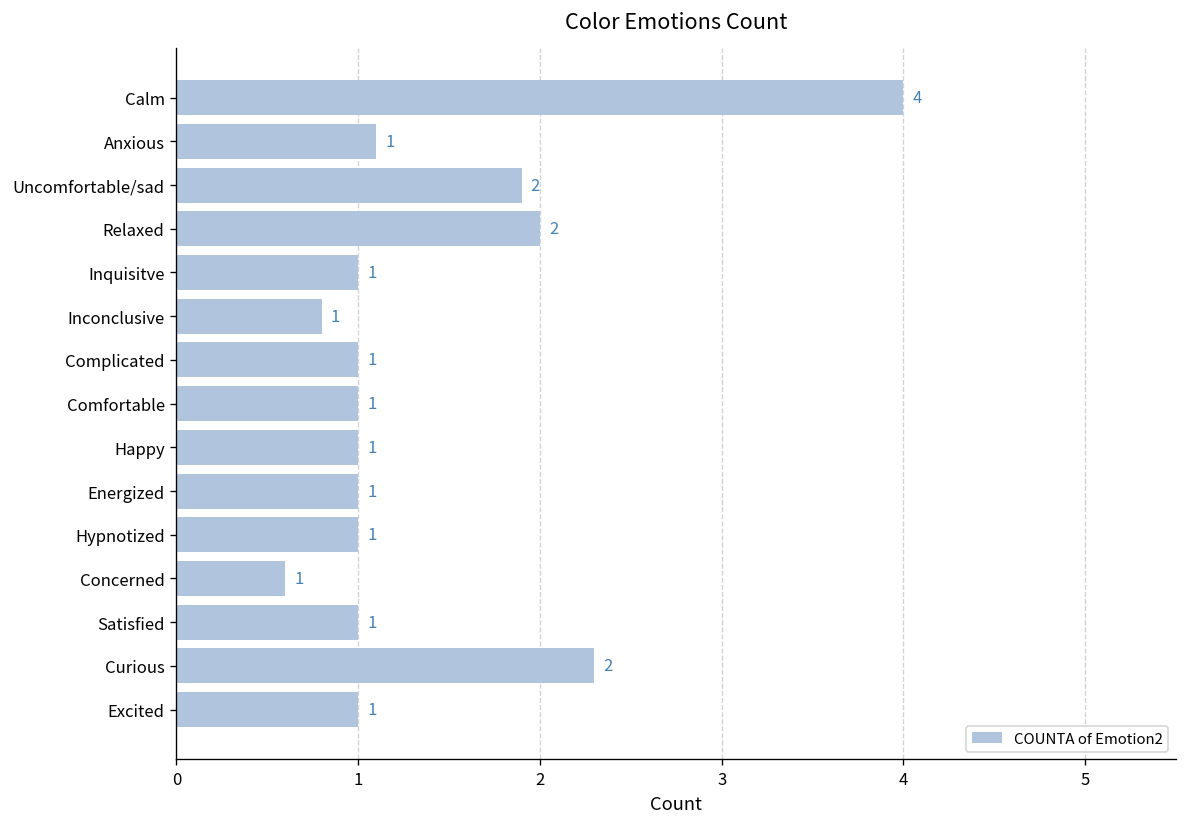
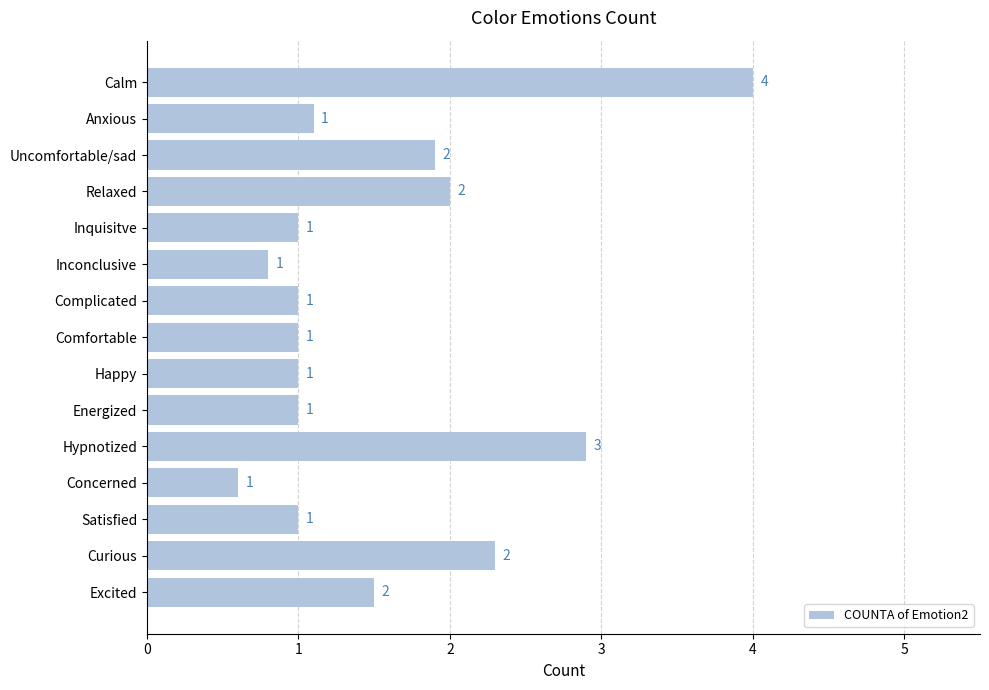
Hypnotized: 1 -> 3
Excited: 1 -> 2
